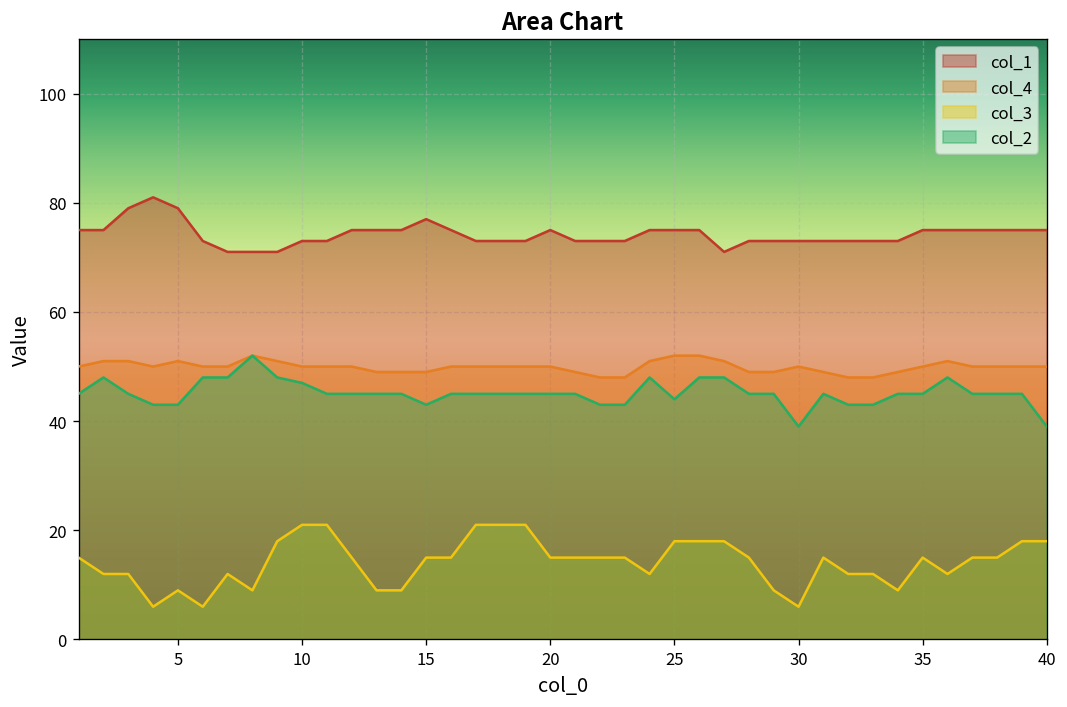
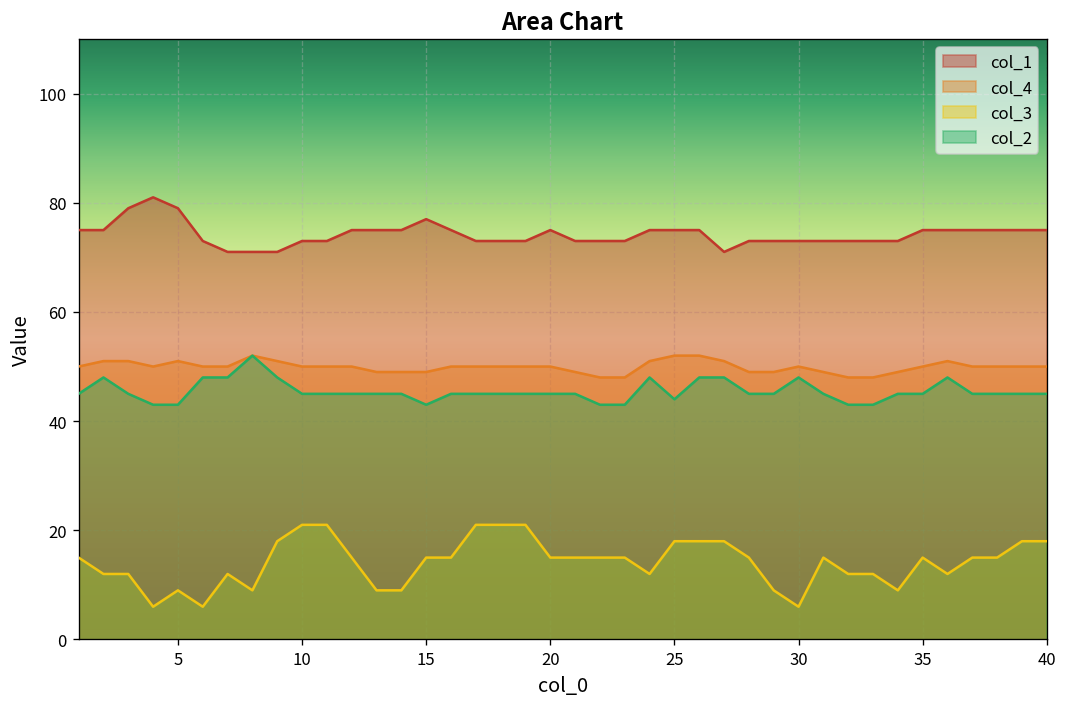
col_2, 10: 47 -> 45
col_2, 30: 39 -> 48
col_2, 40: 39 -> 45
